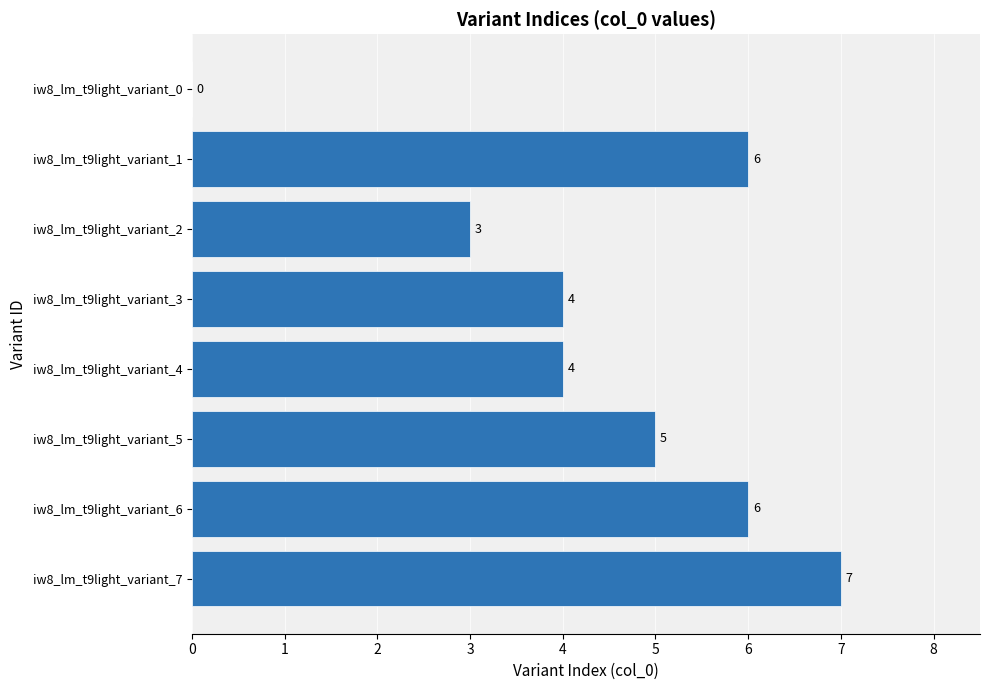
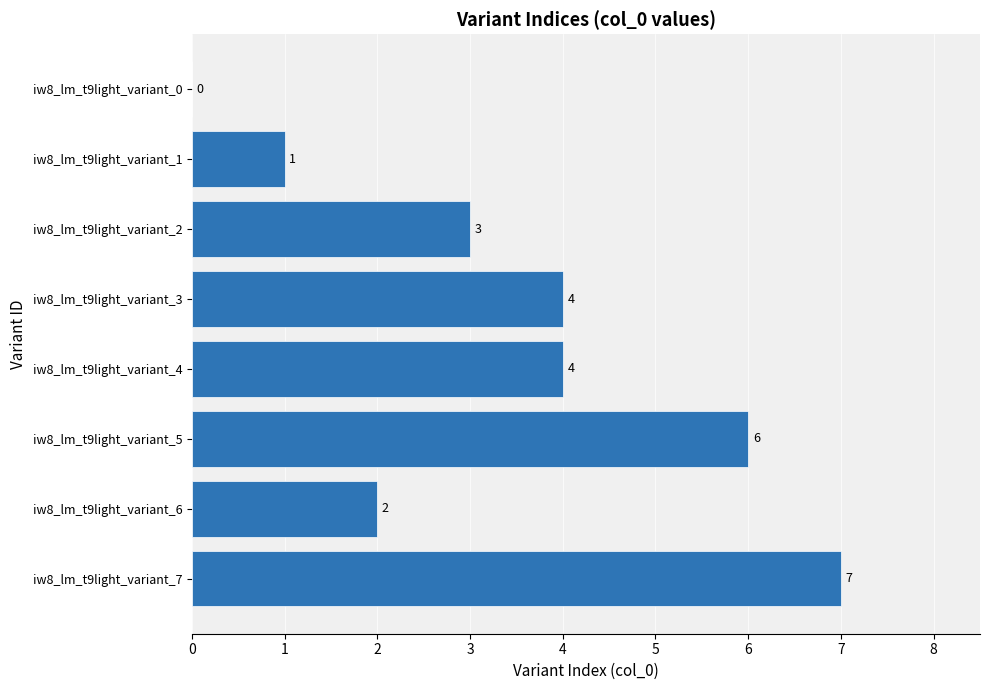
iw8_lm_t9light_variant_1: 6 -> 1
iw8_lm_t9light_variant_5: 5 -> 6
iw8_lm_t9light_variant_6: 6 -> 2
